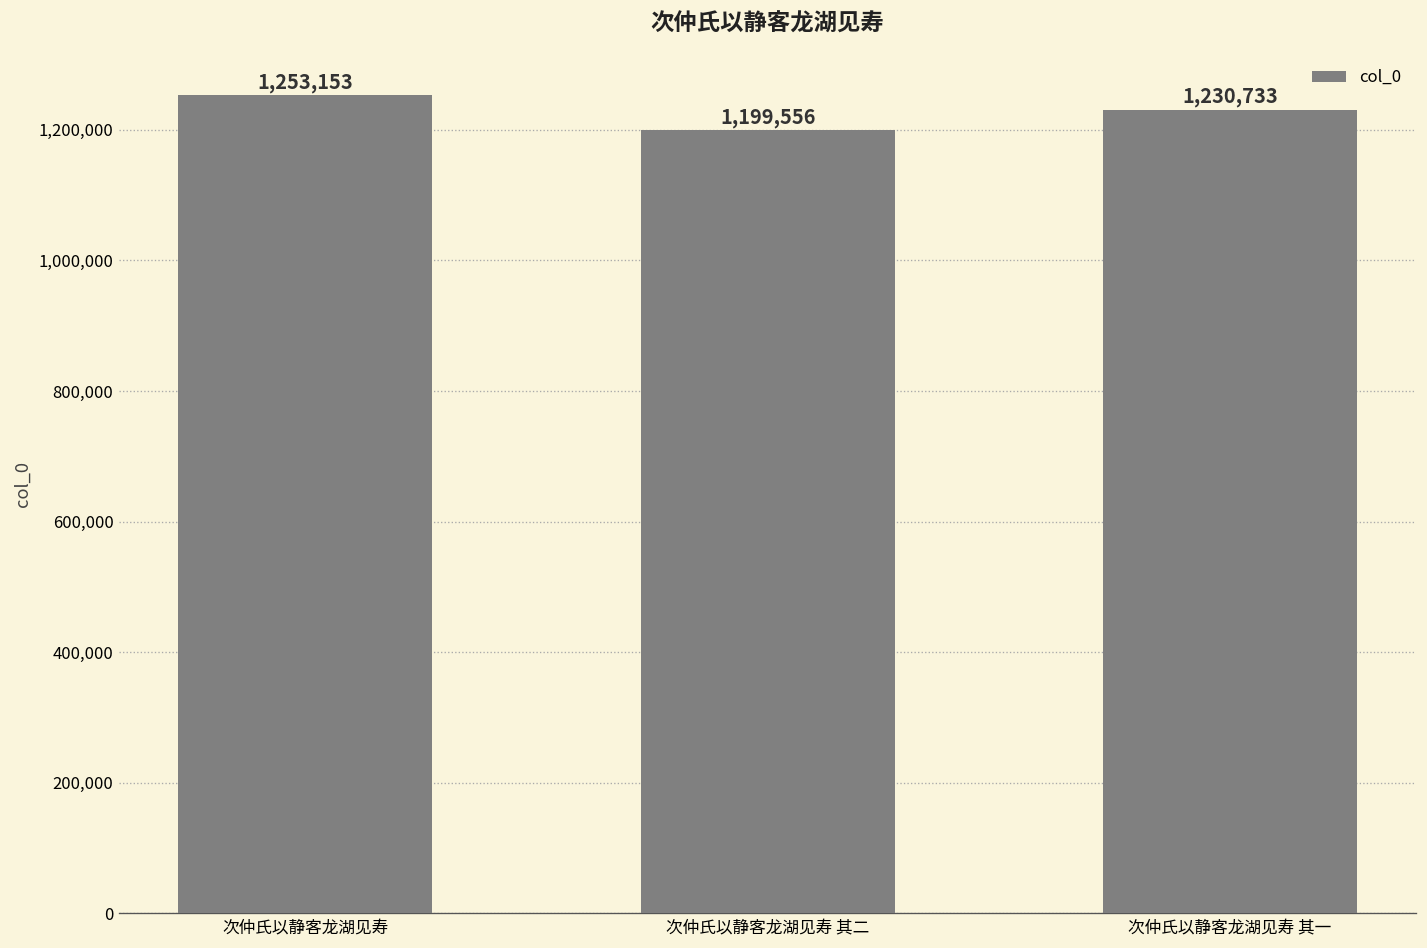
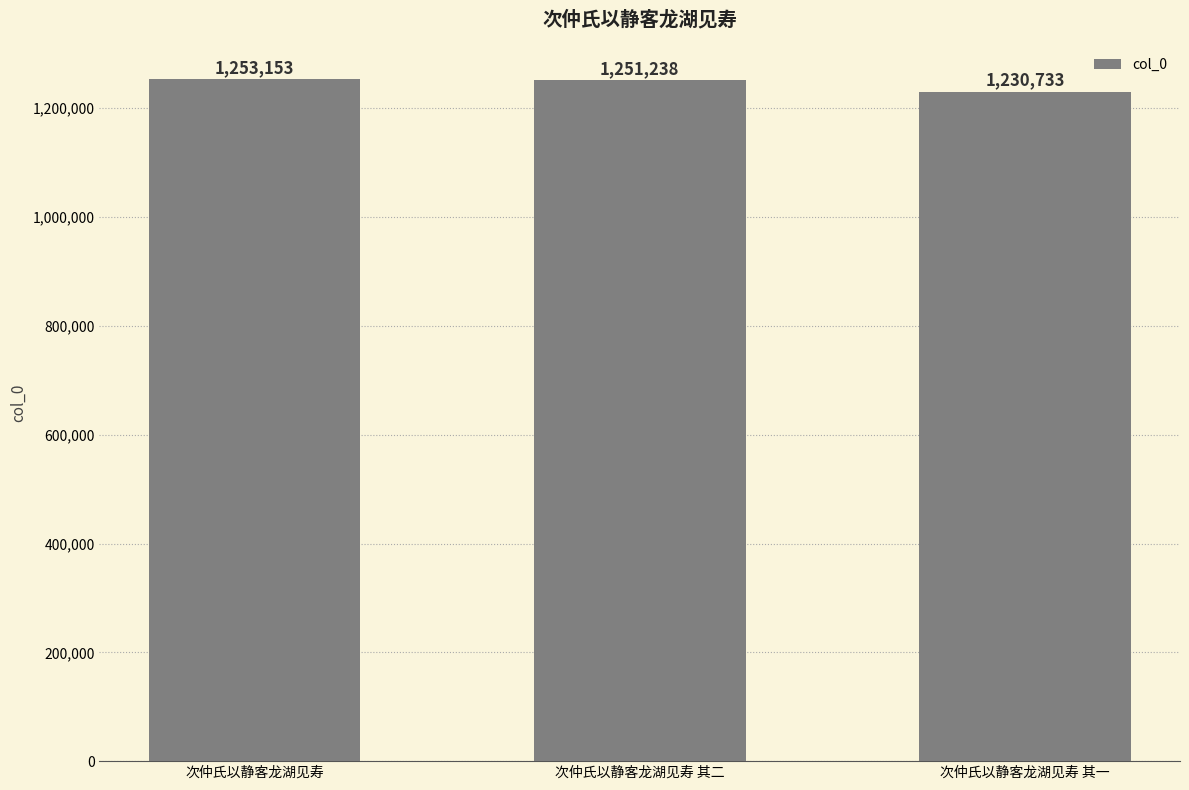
次仲氏以静客龙湖见寿 其二: 1,199,556 -> 1,251,238
